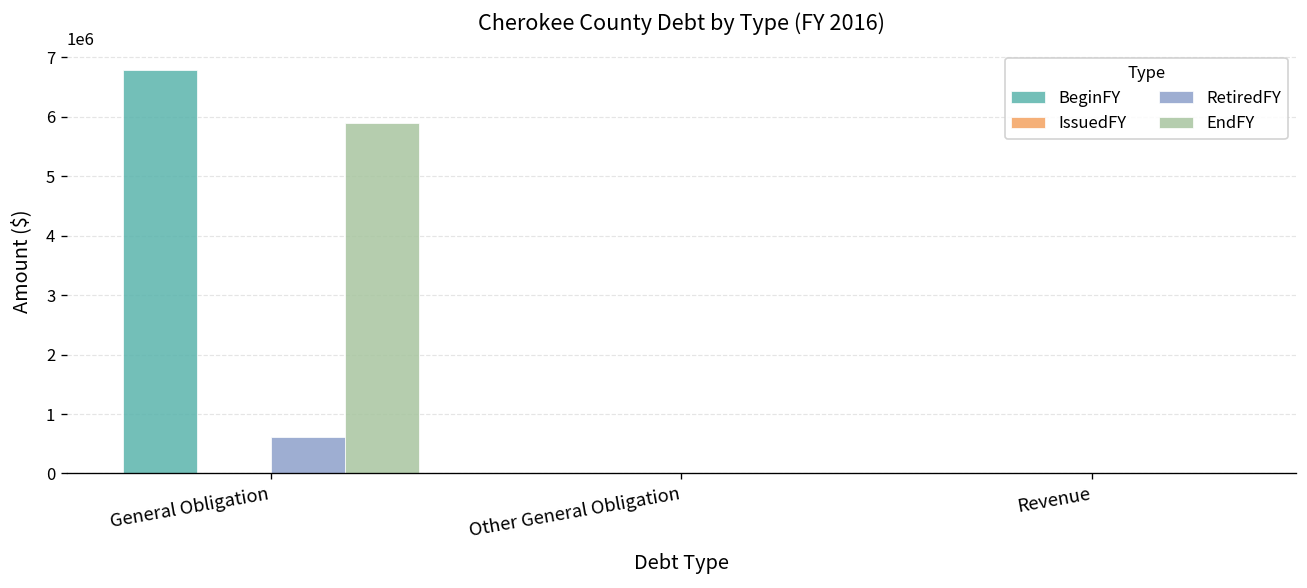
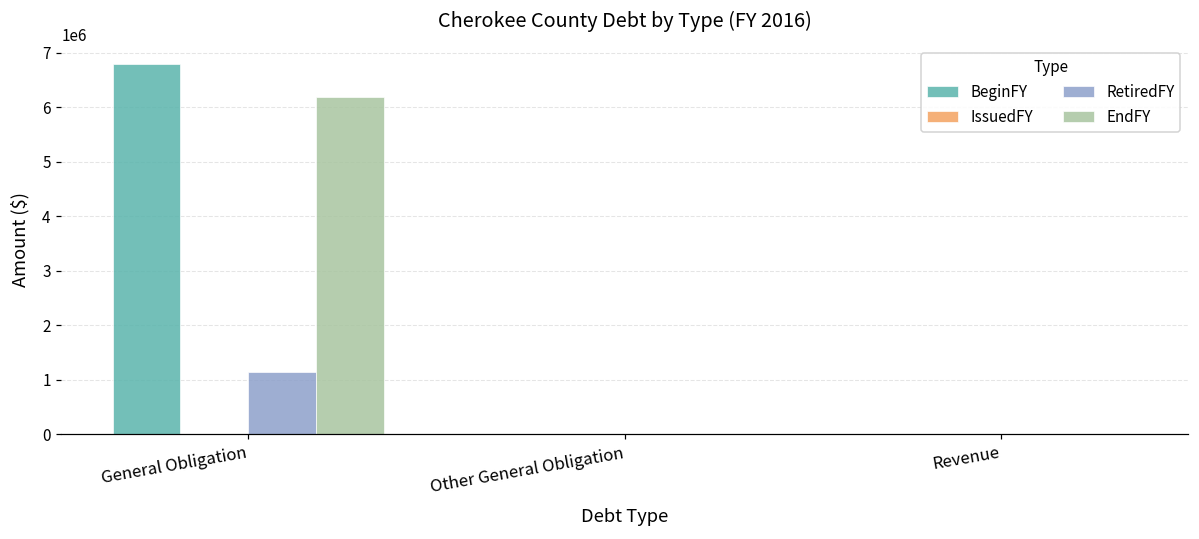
RetiredFY, General Obligation: 600000 -> 1100000
EndFY, General Obligation: 5900000 -> 6200000
